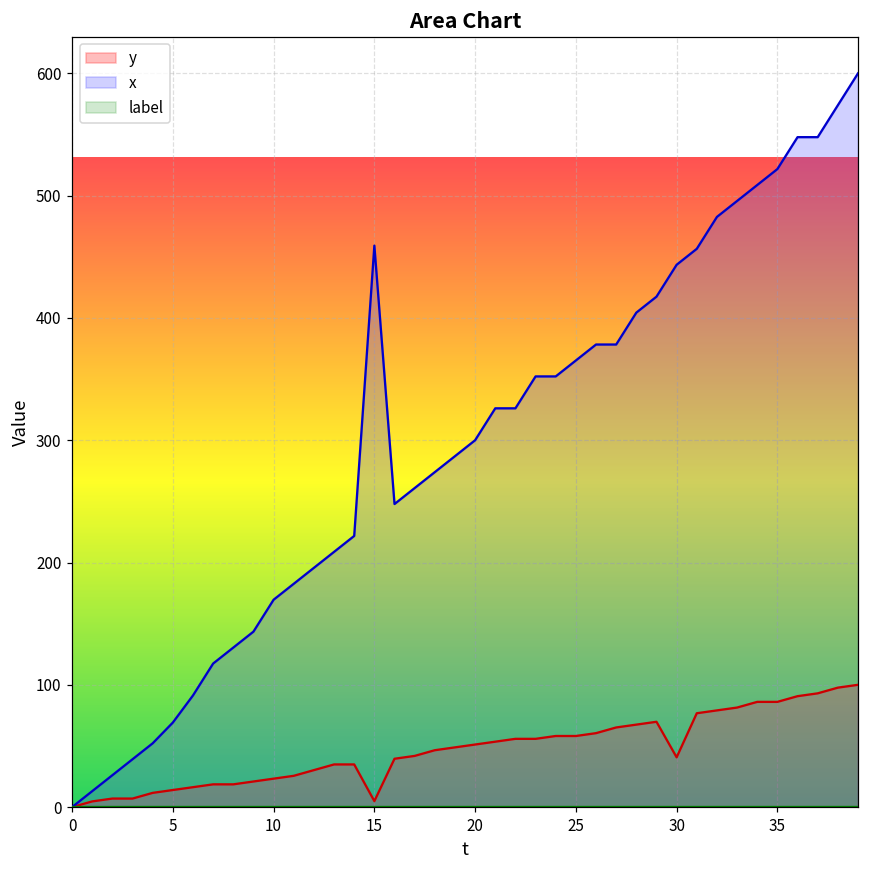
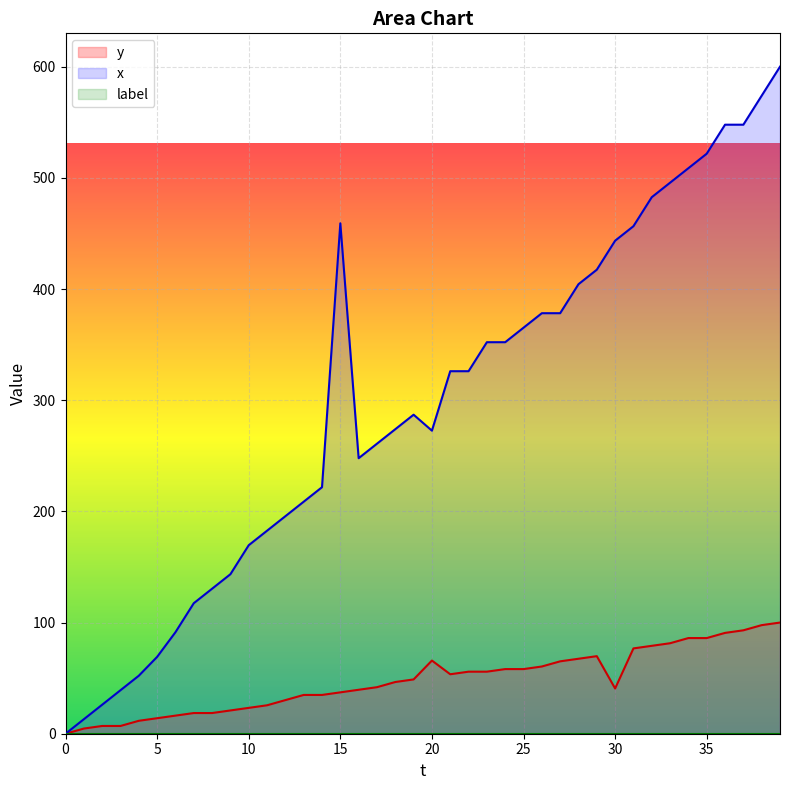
y, 15: 5 -> 37
y, 20: 51 -> 66
x, 20: 300 -> 273
